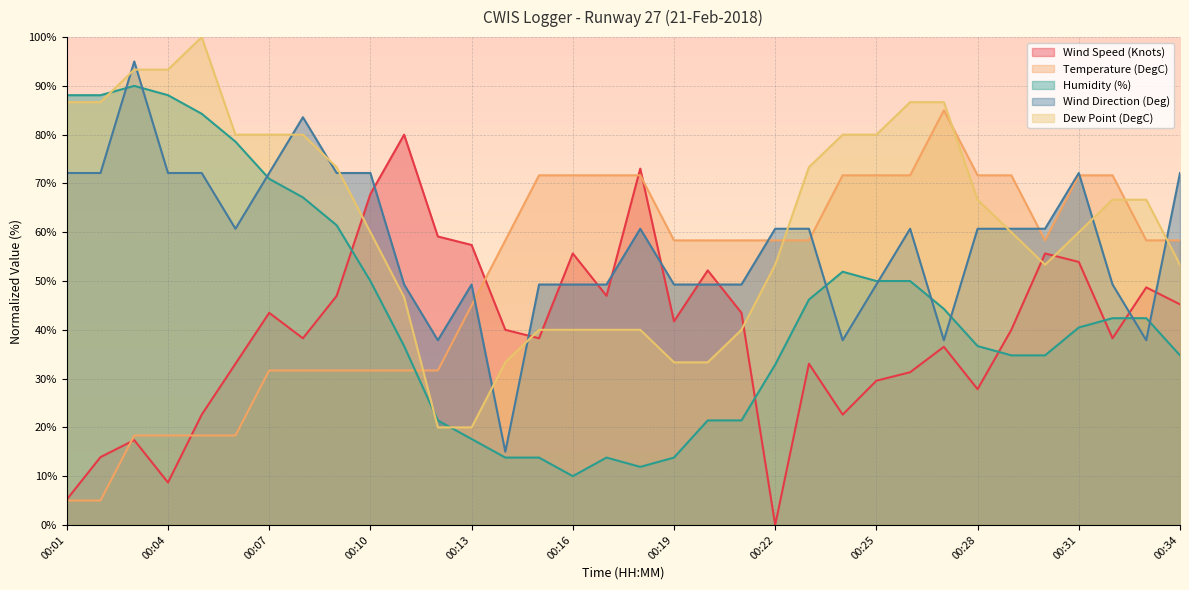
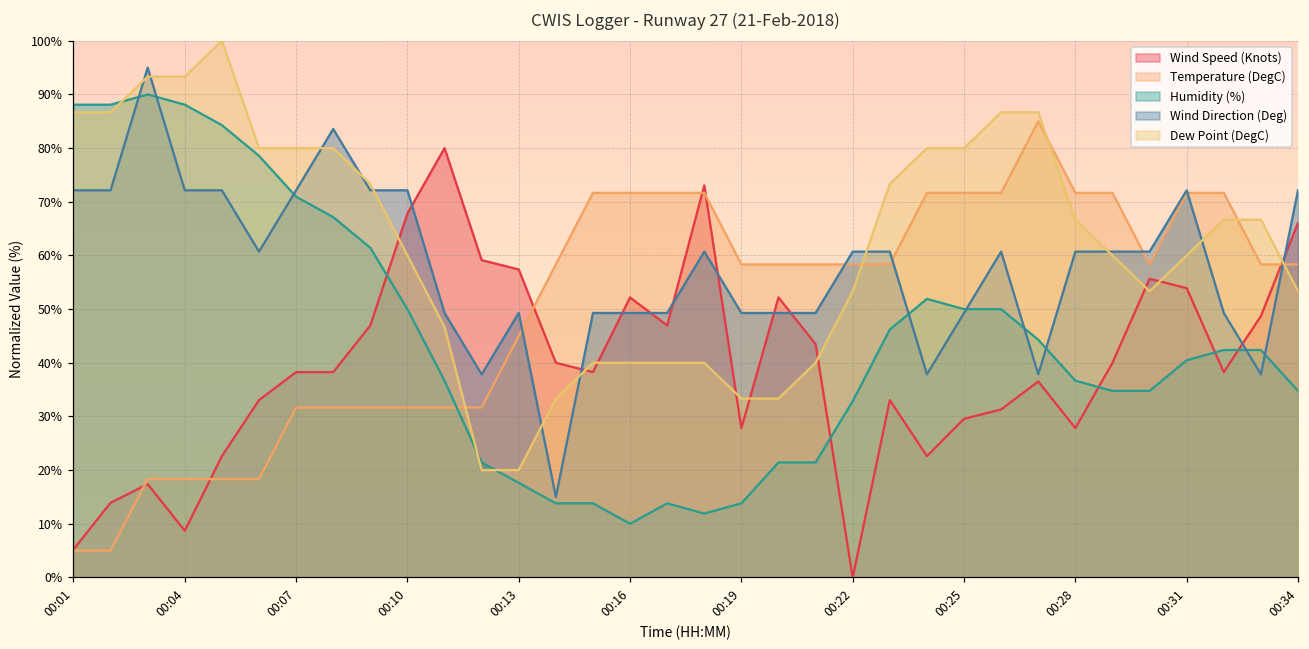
Wind Speed (Knots), 00:07: 43% -> 38%
Wind Speed (Knots), 00:16: 56% -> 52%
Wind Speed (Knots), 00:19: 42% -> 28%
Wind Speed (Knots), 00:34: 45% -> 66%
